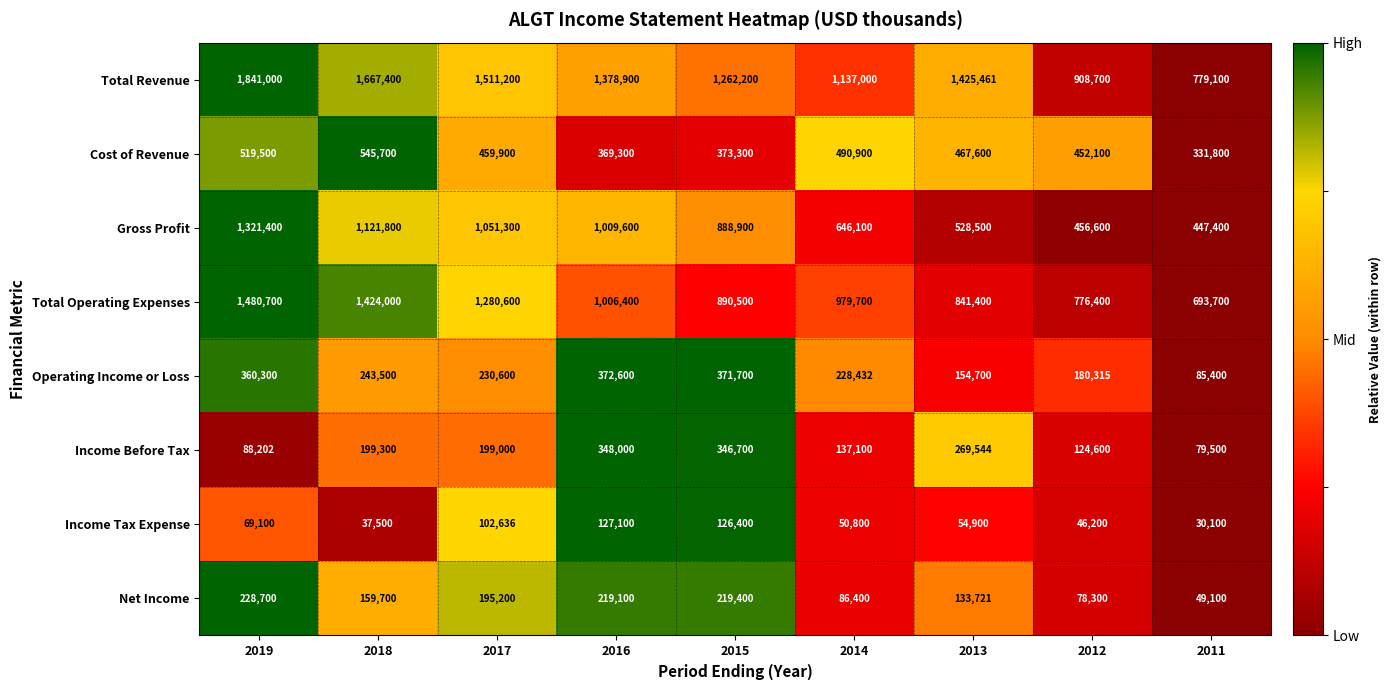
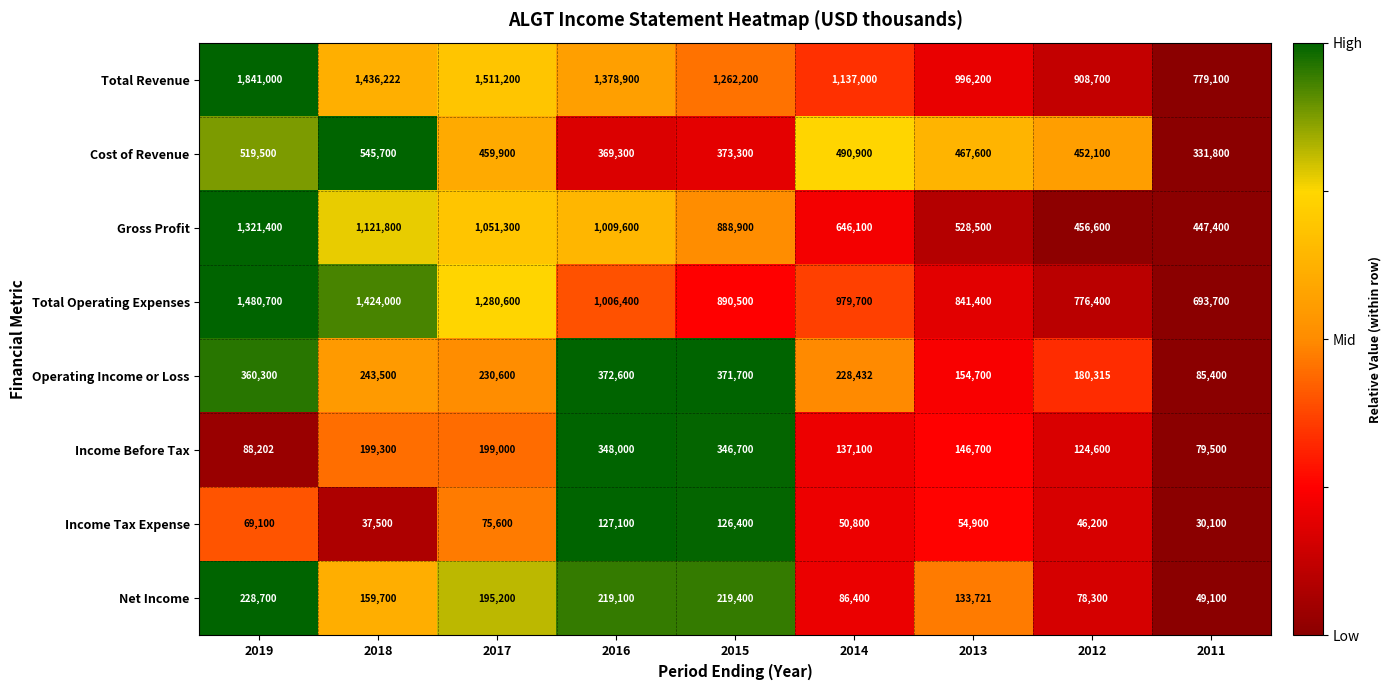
Total Revenue, 2018: 1,667,400 -> 1,436,222
Total Revenue, 2013: 1,425,461 -> 996,200
Income Before Tax, 2013: 269,544 -> 146,700
Income Tax Expense, 2017: 102,636 -> 75,600
